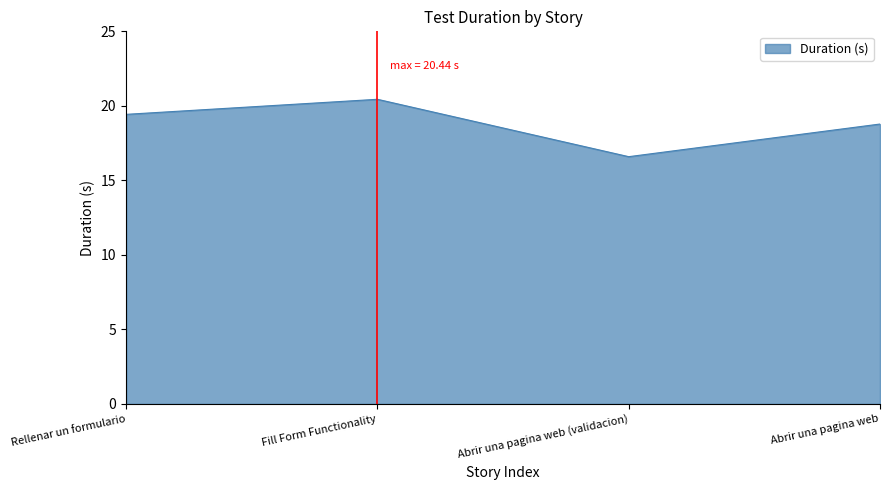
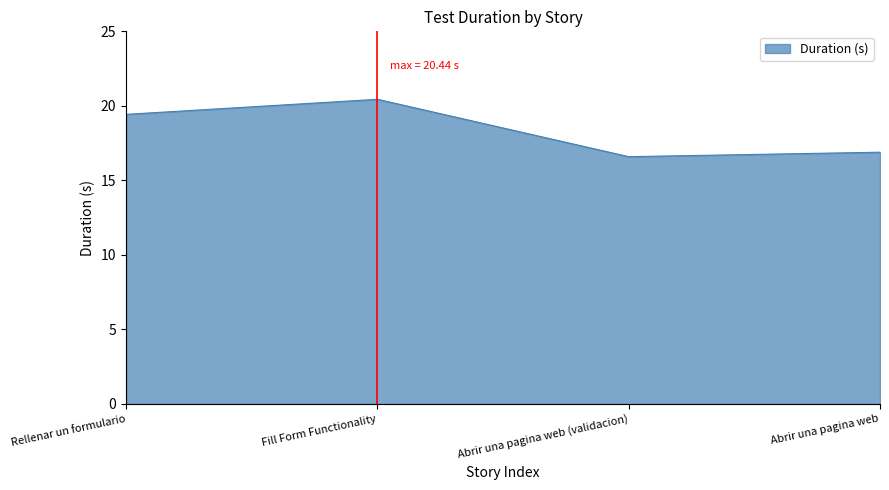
Abrir una pagina web: 18.8 -> 16.9
